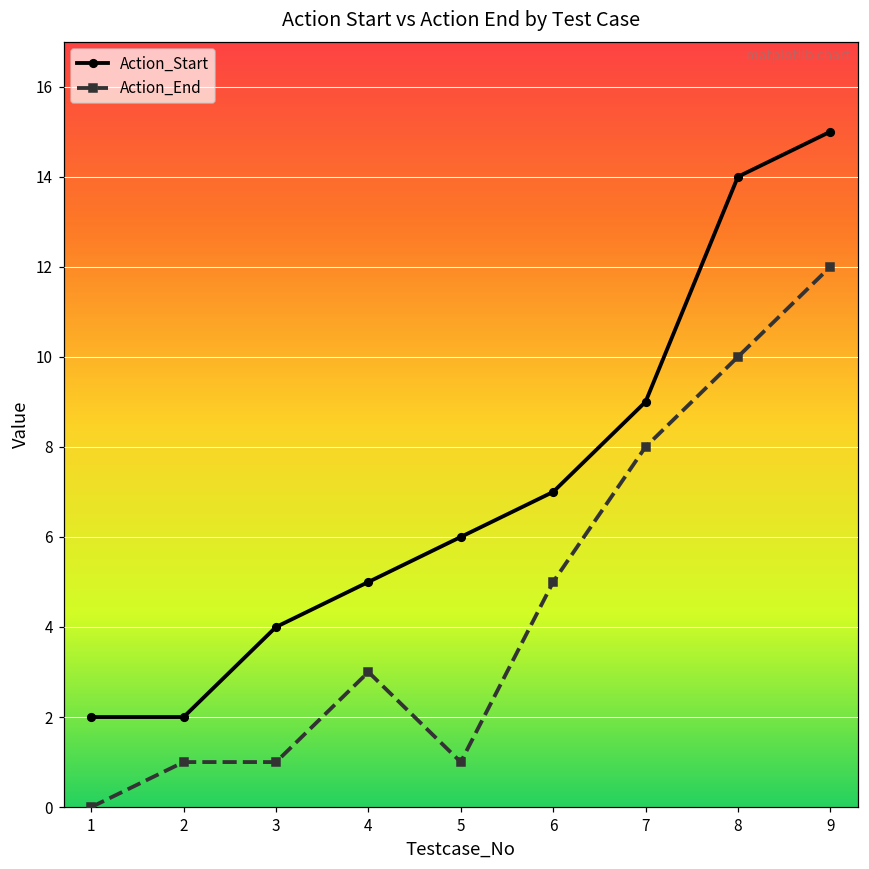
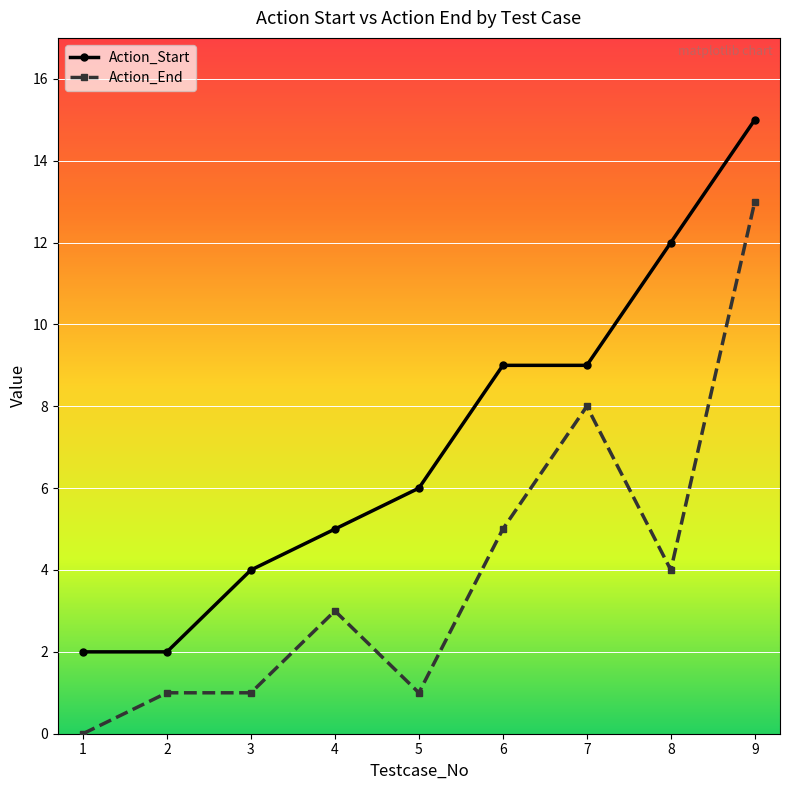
Action_Start, 6: 7 -> 9
Action_Start, 8: 14 -> 12
Action_End, 8: 10 -> 4
Action_End, 9: 12 -> 13
